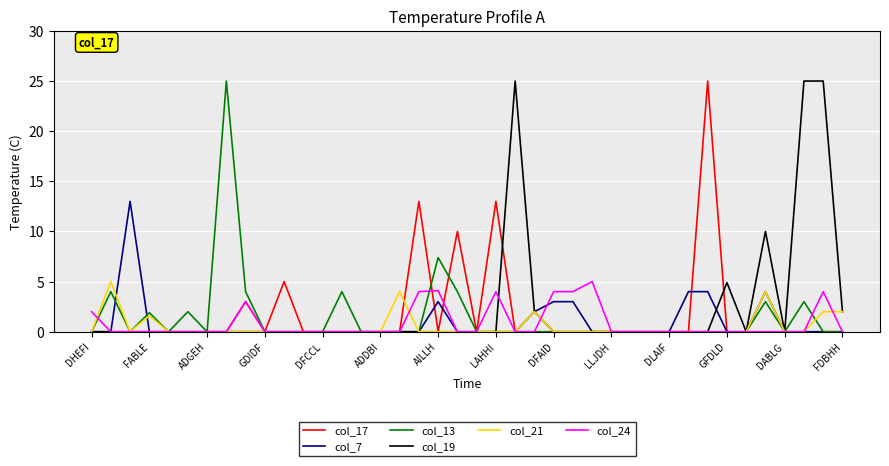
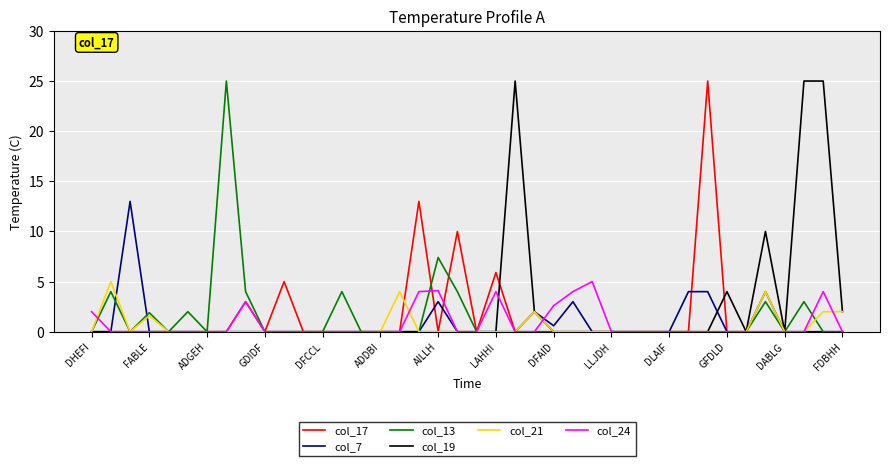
col_17, LAHHI: 13.0 -> 5.9
col_7, DFAID: 3.0 -> 0.6
col_24, DFAID: 4.0 -> 2.6
col_19, GFDLD: 4.9 -> 4.0
